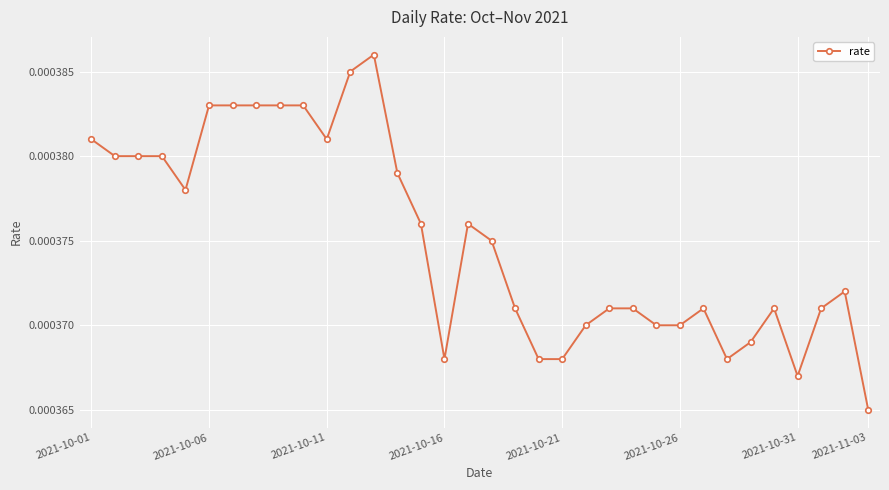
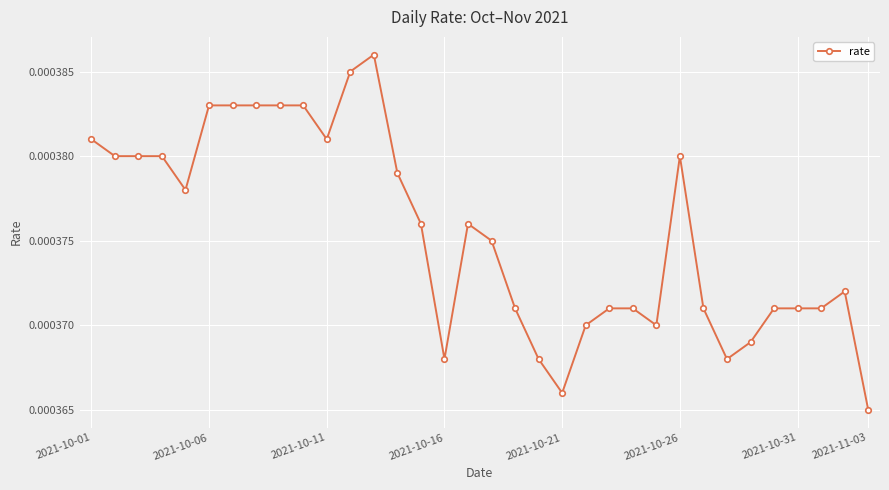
2021-10-21: 0.000368 -> 0.000366
2021-10-26: 0.00037 -> 0.00038
2021-10-31: 0.000367 -> 0.000371
